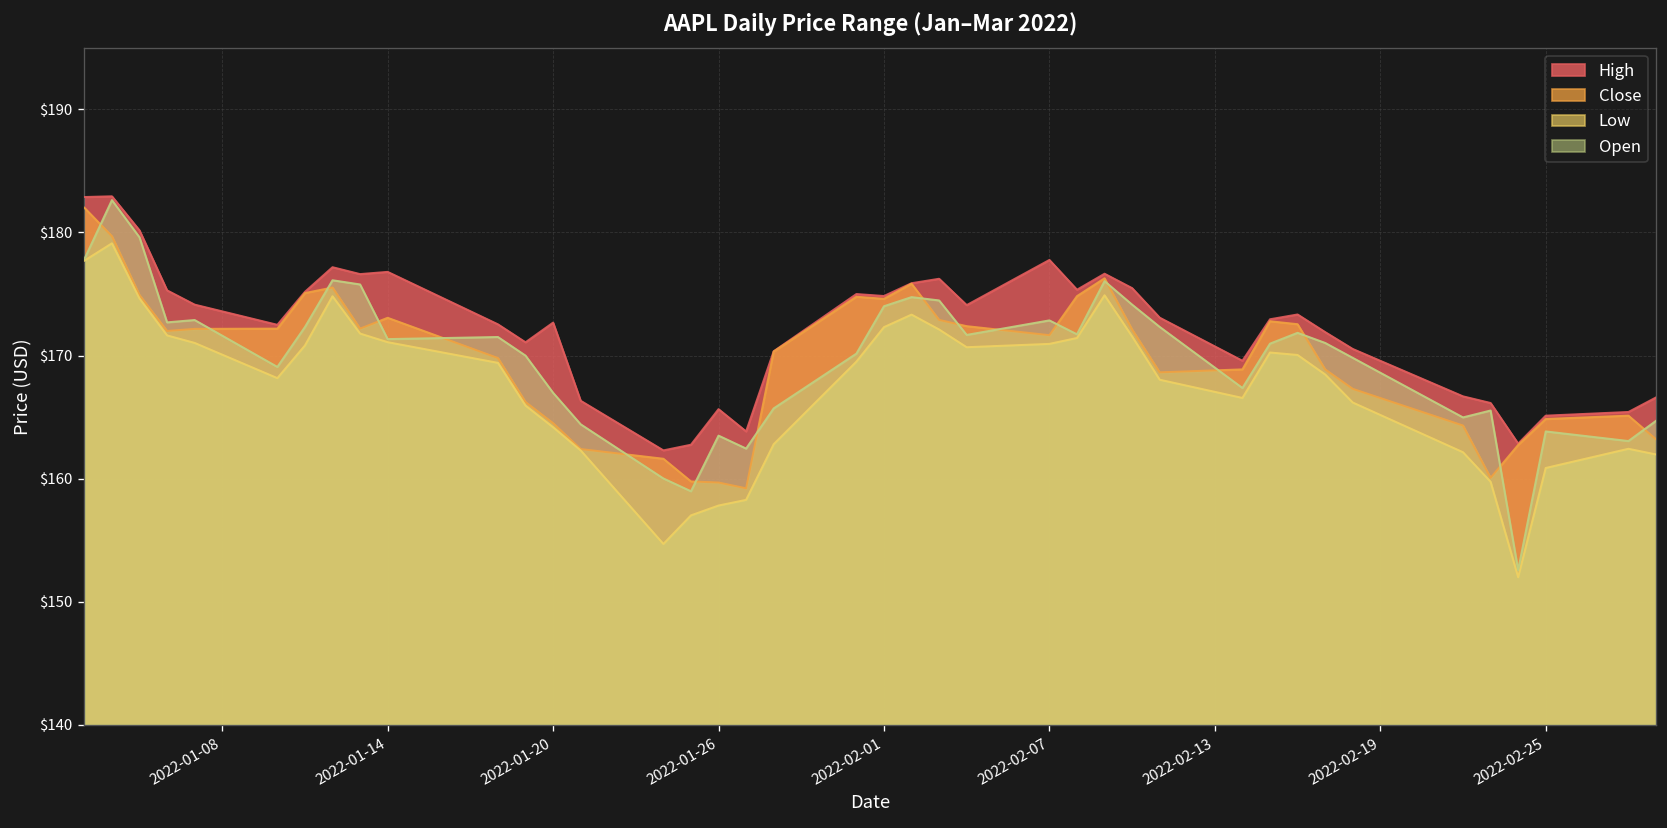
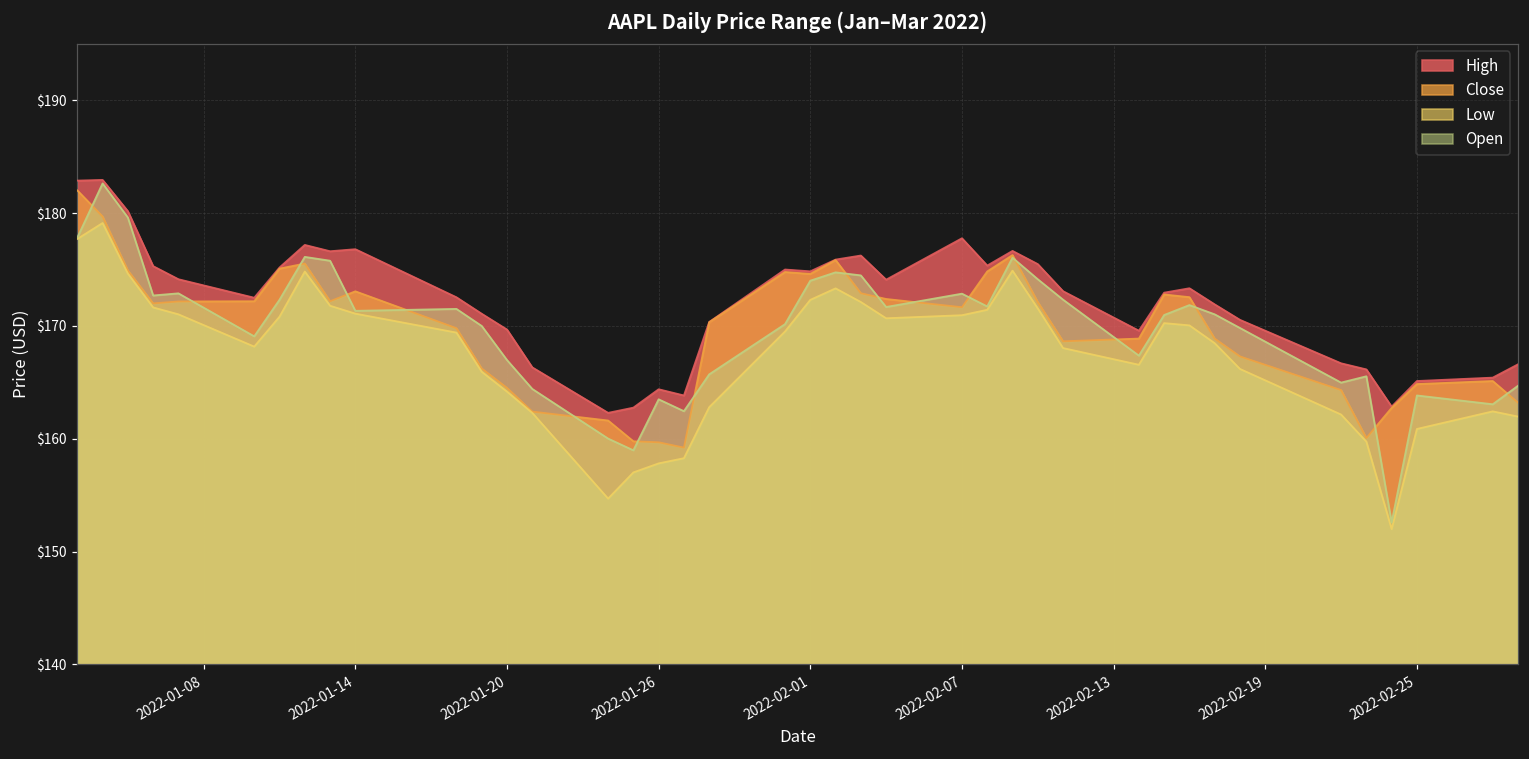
High, 2022-01-20: $172.7 -> $169.7
High, 2022-01-26: $165.7 -> $164.4
